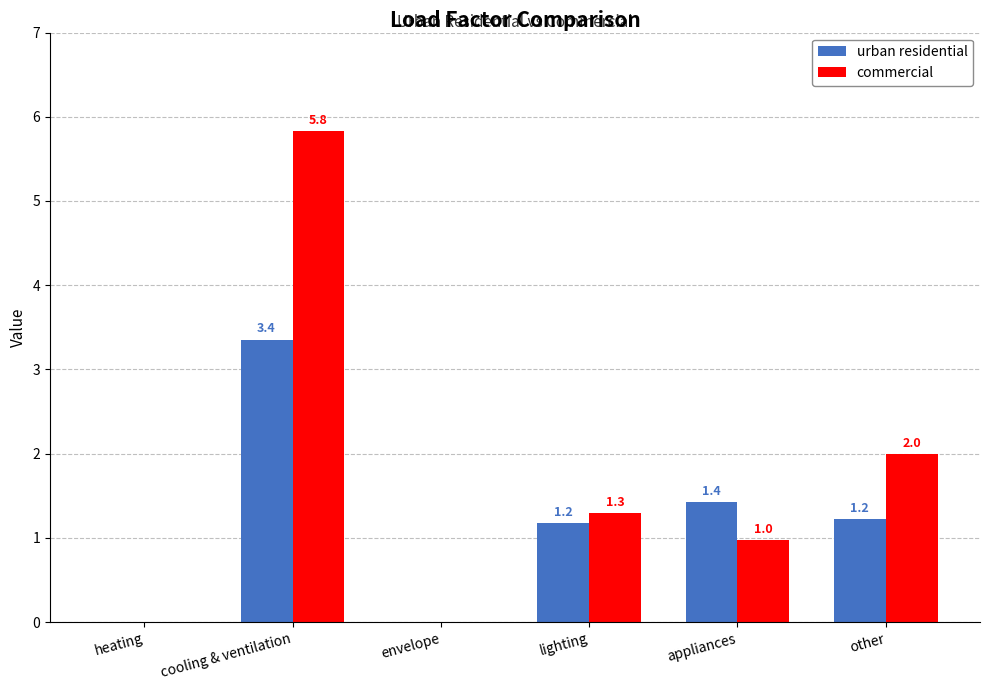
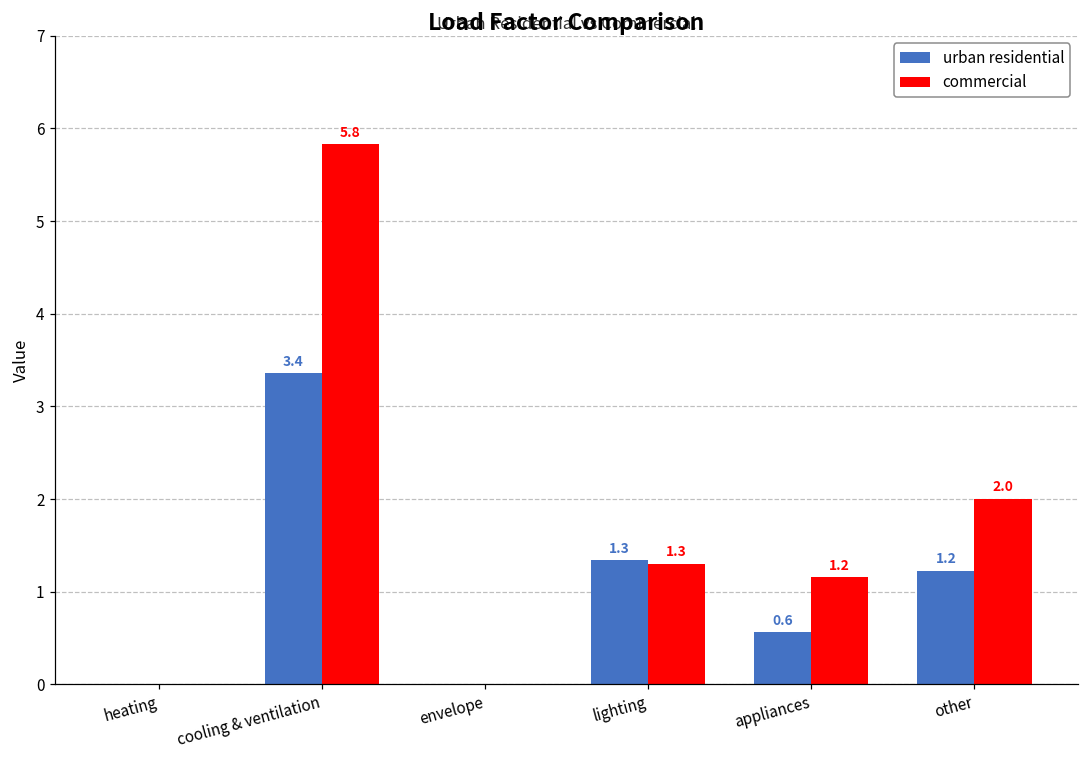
urban residential, lighting: 1.2 -> 1.3
urban residential, appliances: 1.4 -> 0.6
commercial, appliances: 1.0 -> 1.2
